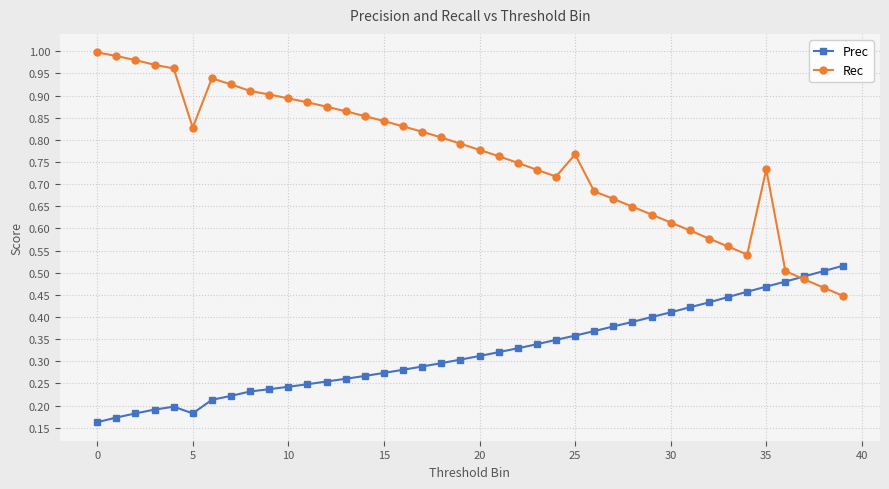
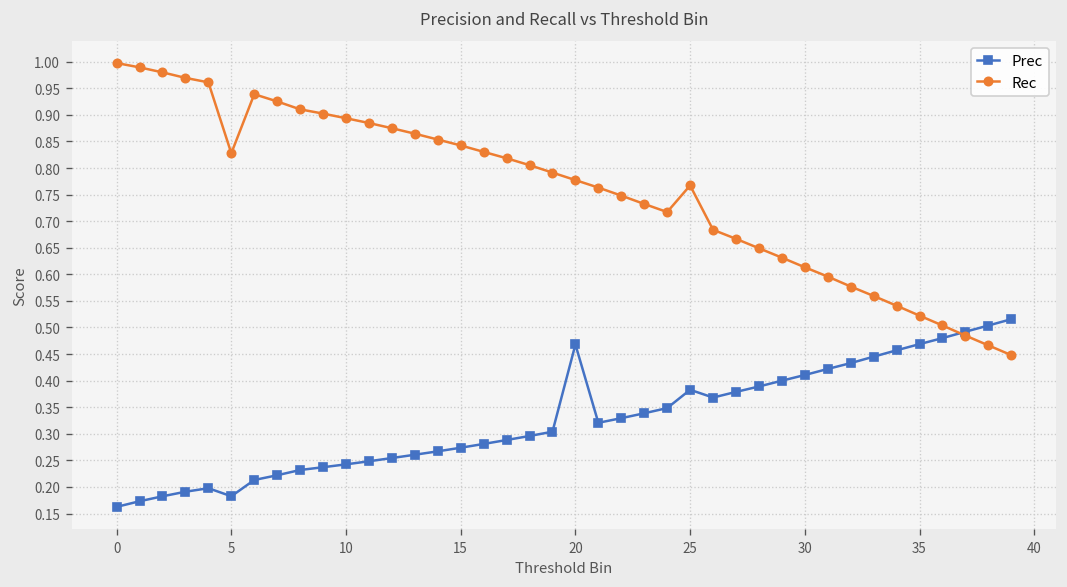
Prec, 20: 0.31 -> 0.47
Prec, 25: 0.36 -> 0.38
Rec, 35: 0.73 -> 0.52
